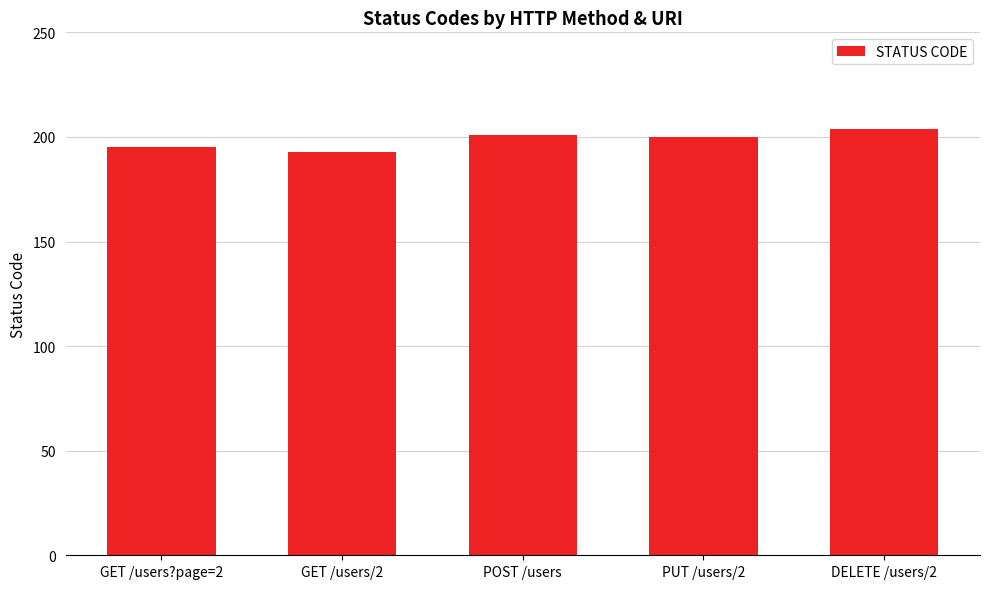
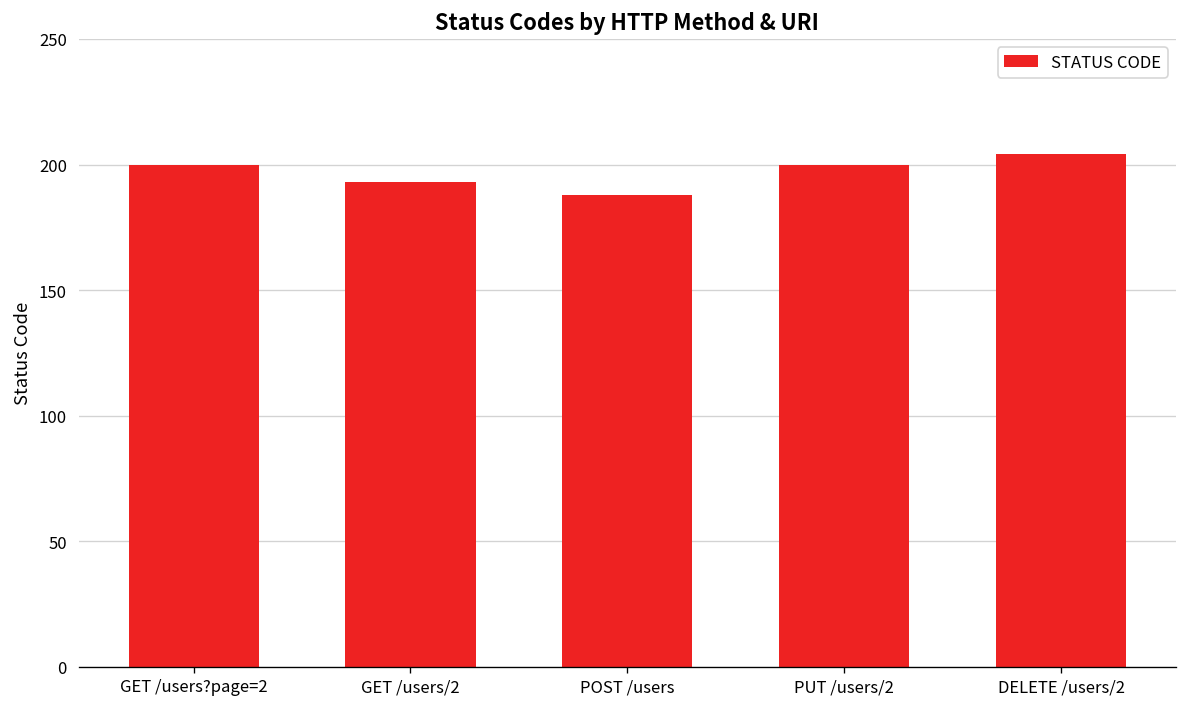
GET /users?page=2: 195 -> 200
POST /users: 201 -> 188
